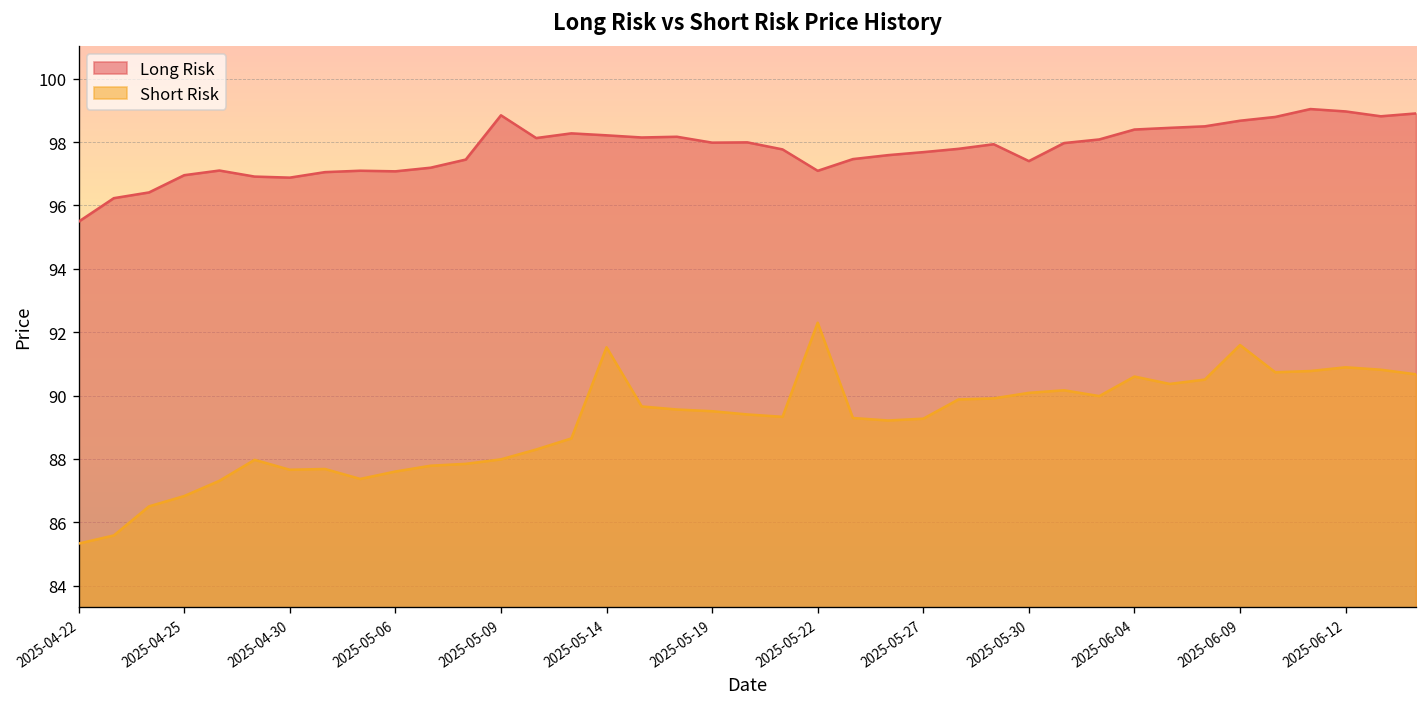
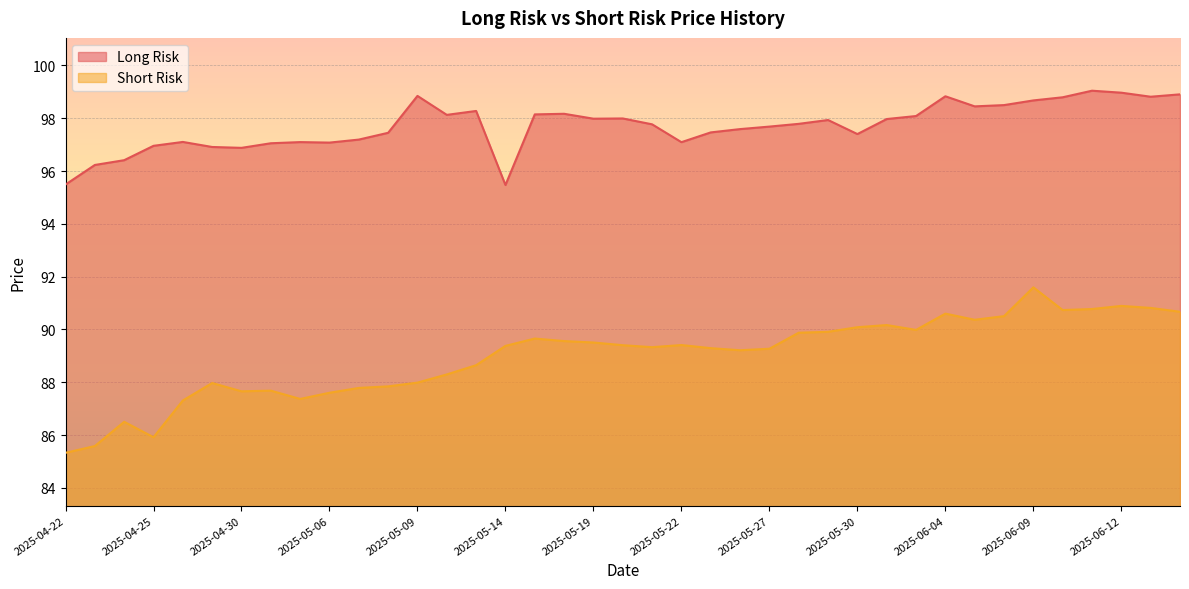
Short Risk, 2025-04-25: 86.8 -> 85.9
Long Risk, 2025-05-14: 98.2 -> 95.5
Short Risk, 2025-05-14: 91.5 -> 89.4
Short Risk, 2025-05-22: 92.3 -> 89.4
Long Risk, 2025-06-04: 98.4 -> 98.8
